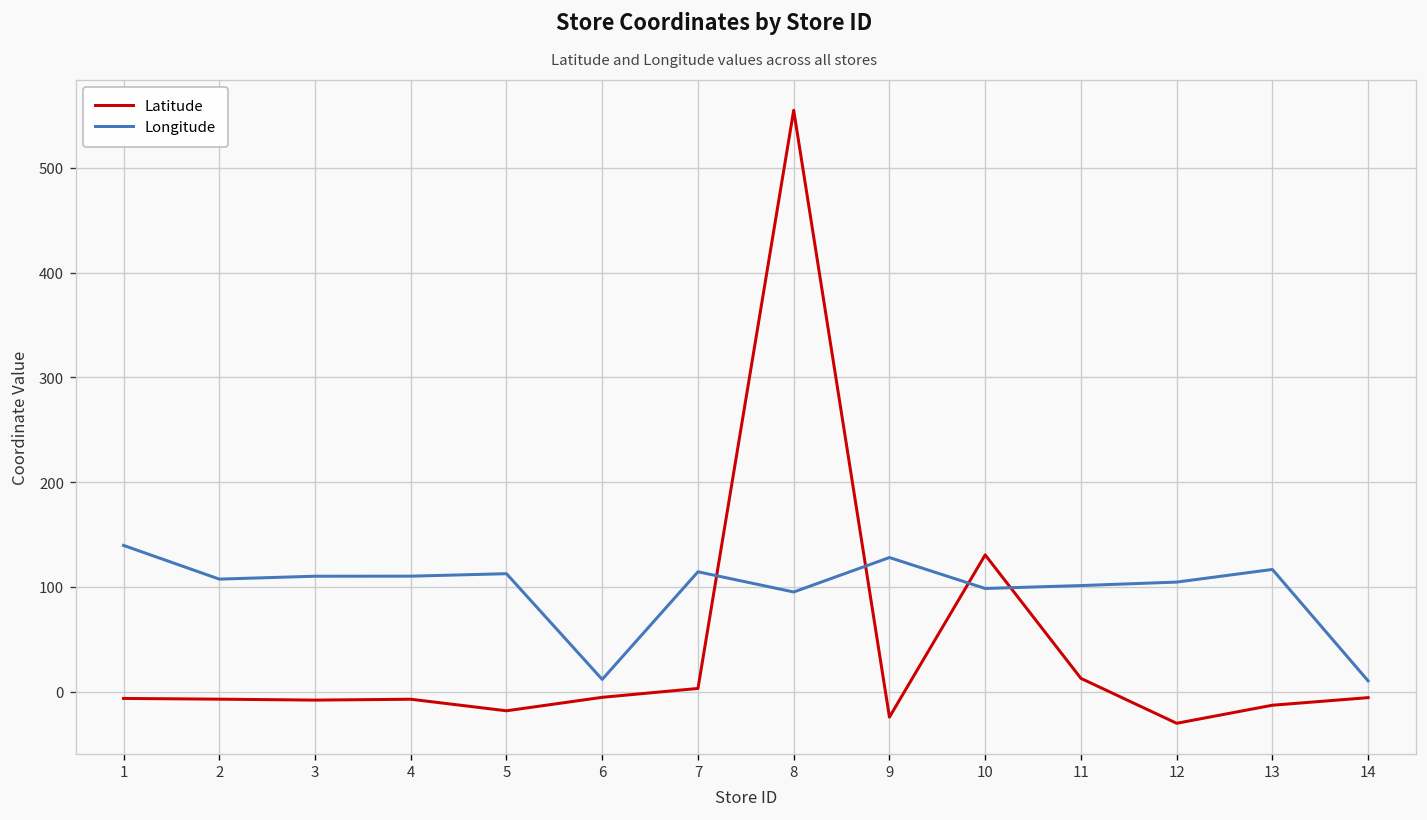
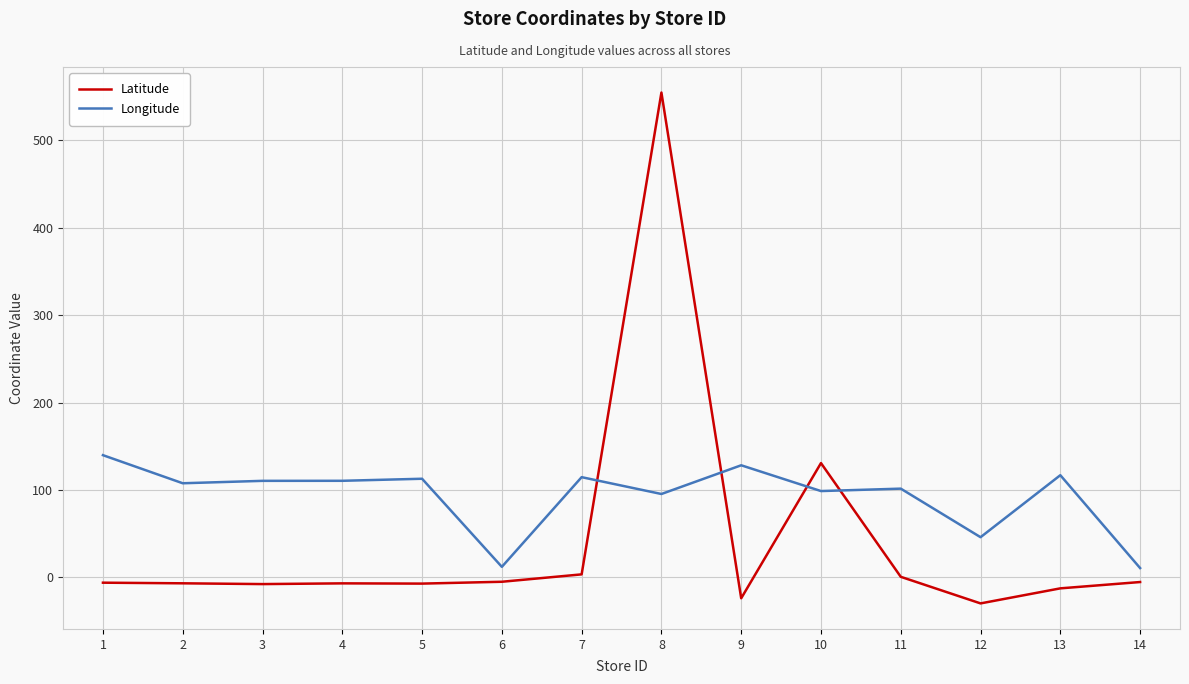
Latitude, 5: -20 -> -10
Latitude, 11: 10 -> 0
Longitude, 12: 100 -> 50
